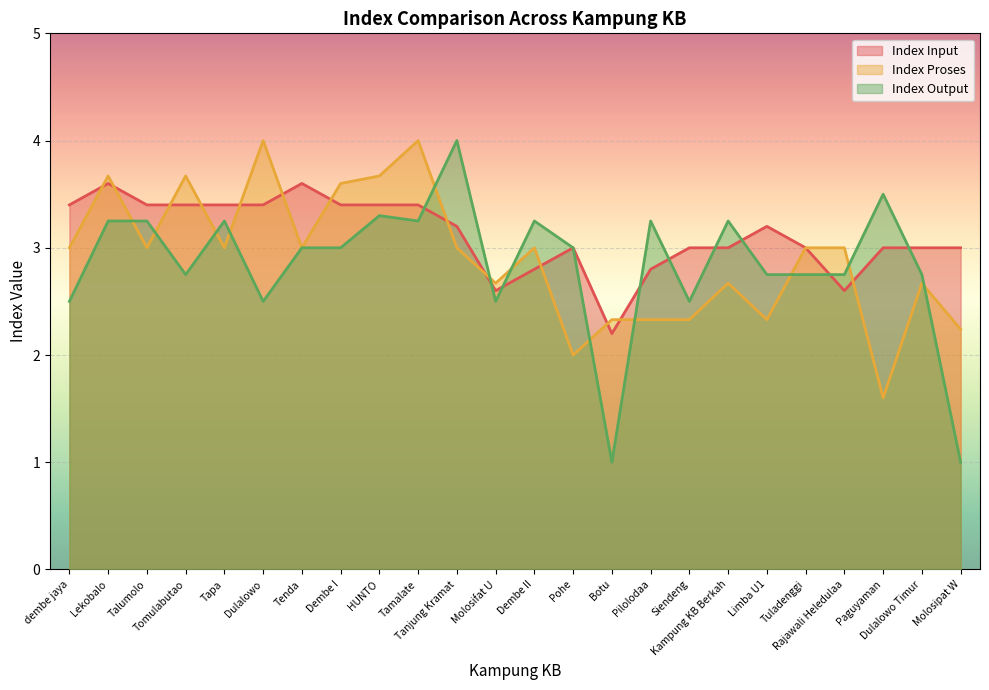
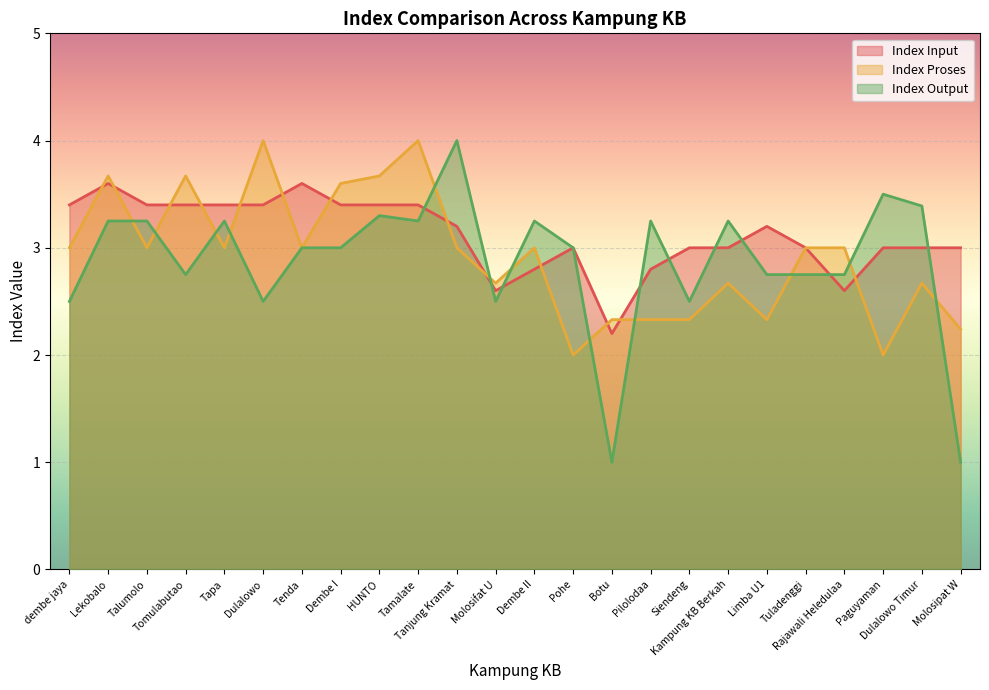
Index Proses, Paguyaman: 1.6 -> 2.0
Index Output, Dulalowo Timur: 2.75 -> 3.39
